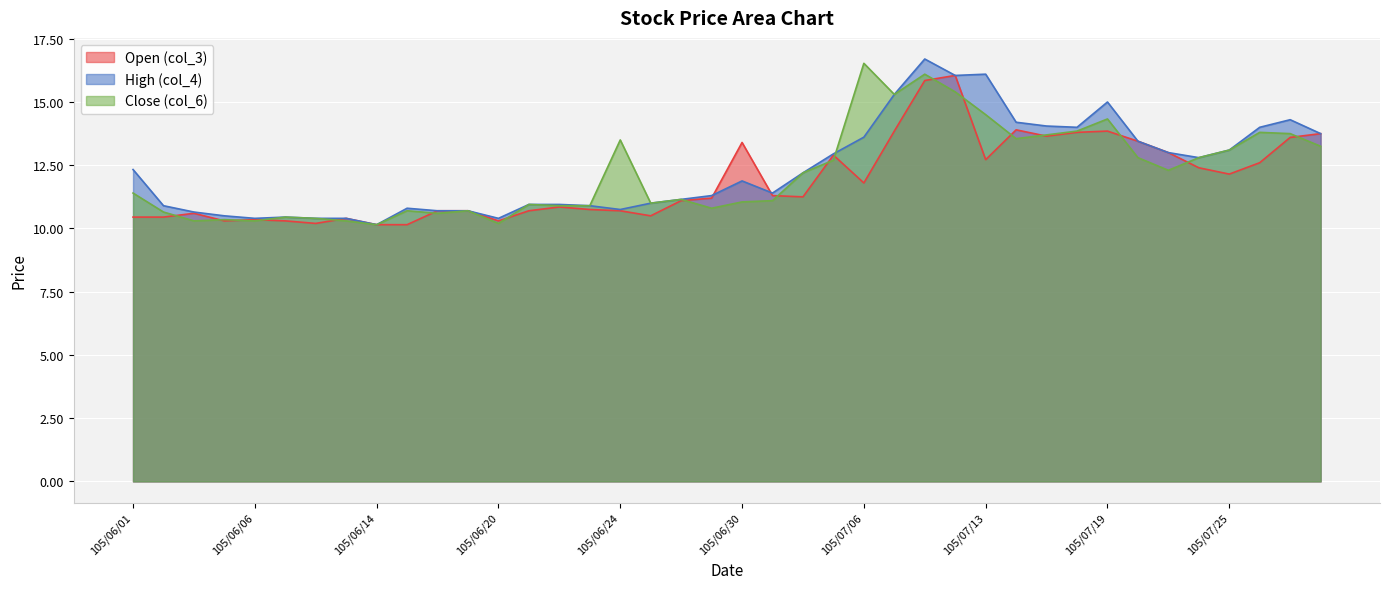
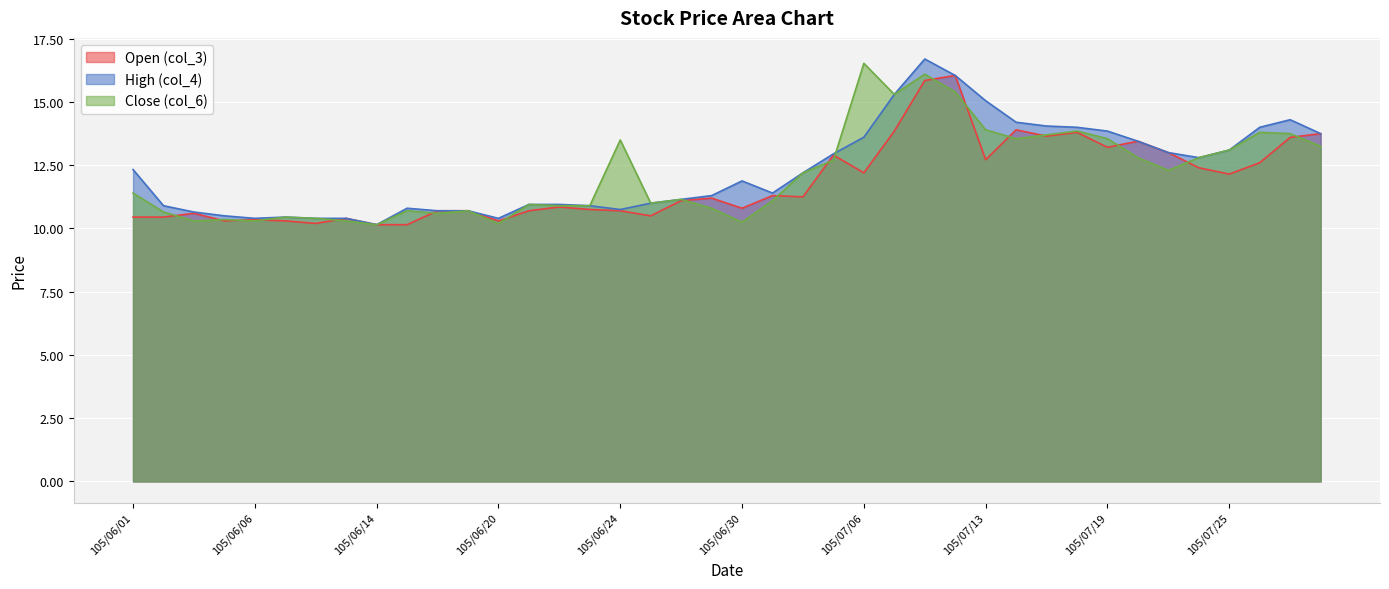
Open (col_3), 105/06/30: 13.4 -> 10.8
Close (col_6), 105/06/30: 11.1 -> 10.3
Open (col_3), 105/07/06: 11.8 -> 12.2
High (col_4), 105/07/13: 16.1 -> 15.1
Close (col_6), 105/07/13: 14.5 -> 13.9
Open (col_3), 105/07/19: 13.9 -> 13.2
High (col_4), 105/07/19: 15.0 -> 13.9
Close (col_6), 105/07/19: 14.3 -> 13.6
